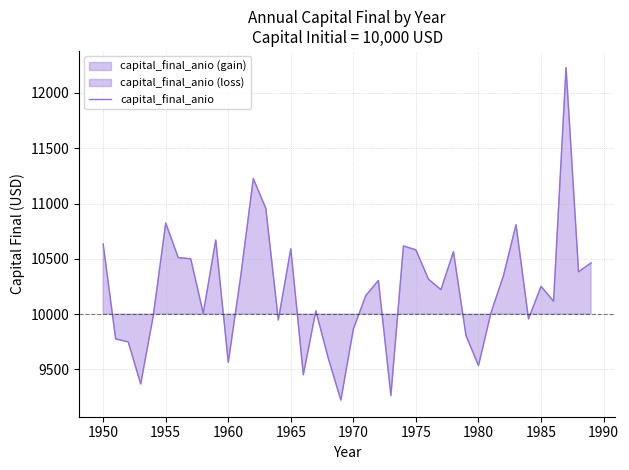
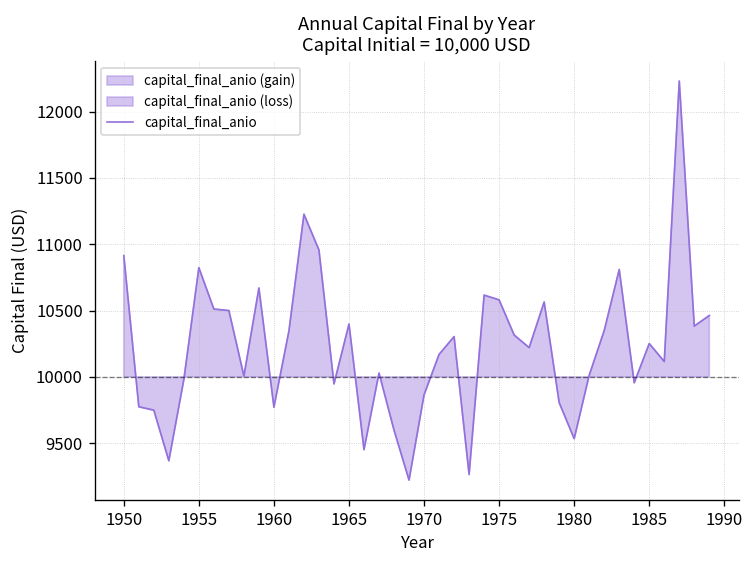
1950: 10630 -> 10910
1960: 9560 -> 9770
1965: 10590 -> 10400
